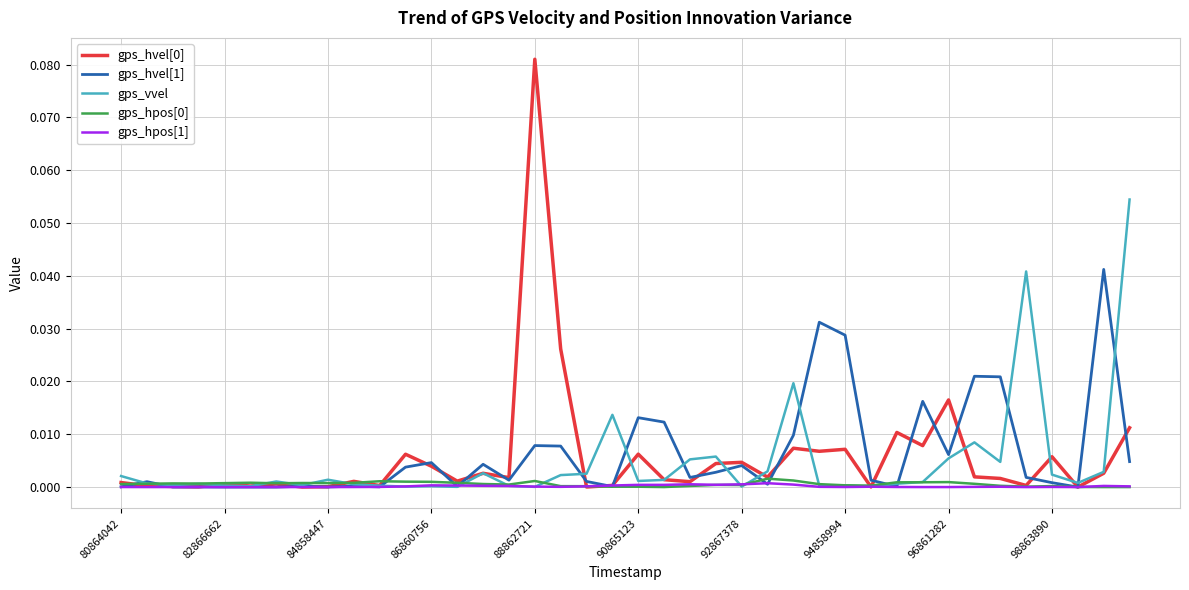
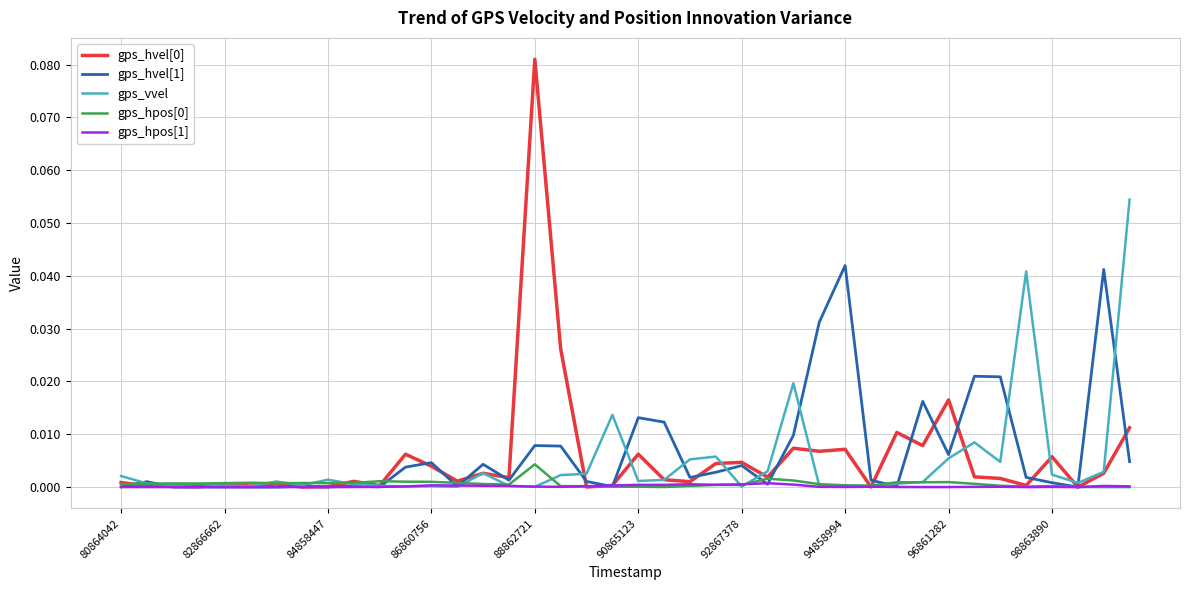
gps_hpos[0], 88862721: 0.001 -> 0.004
gps_hvel[1], 94858994: 0.029 -> 0.042
